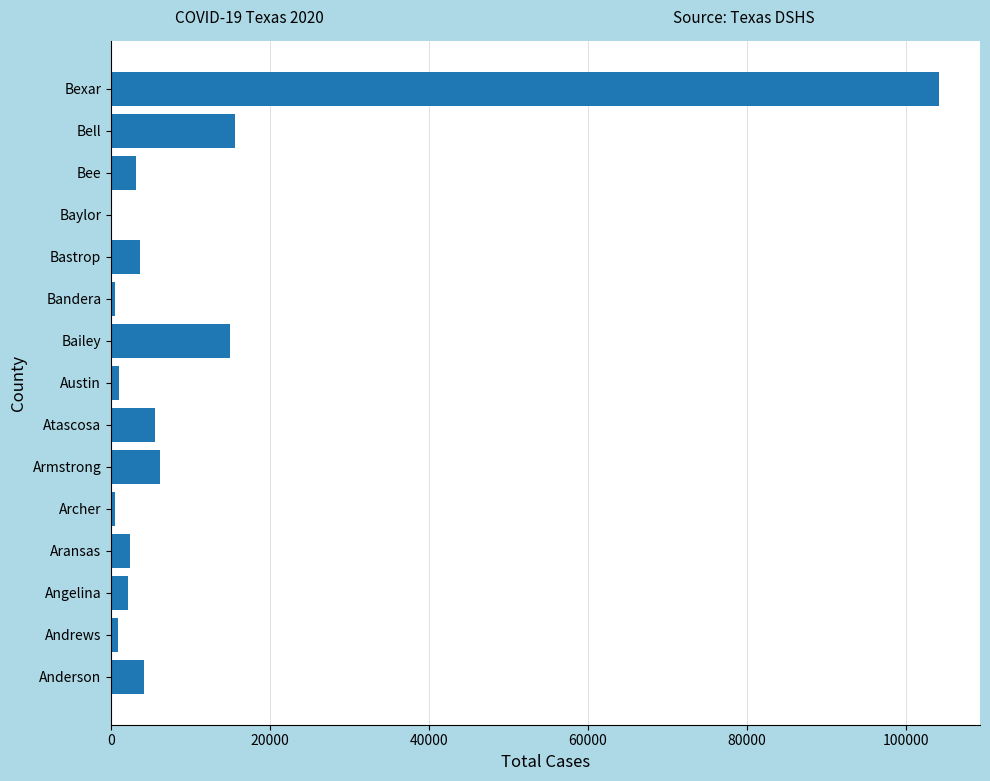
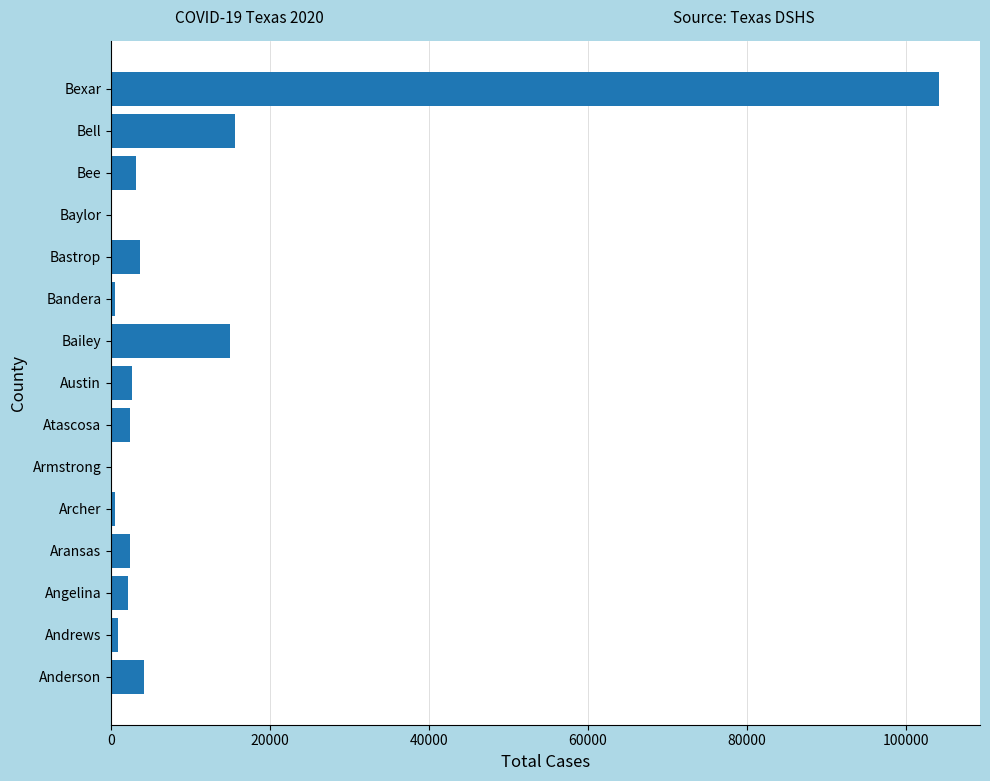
Austin: 1000 -> 3000
Atascosa: 6000 -> 2000
Armstrong: 6000 -> 0
